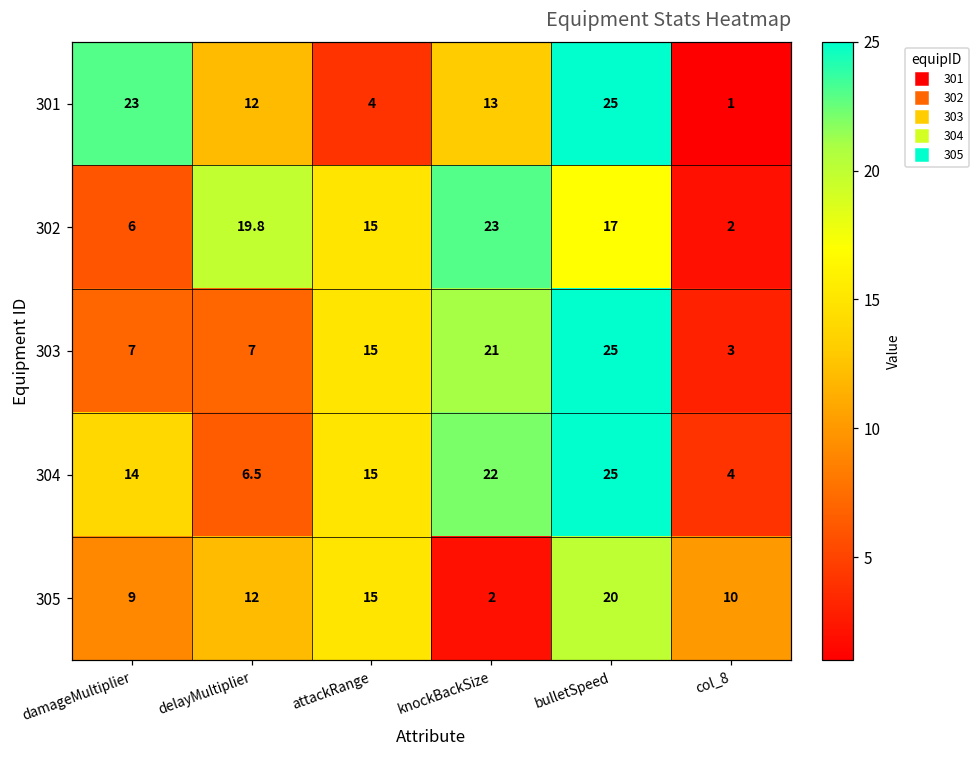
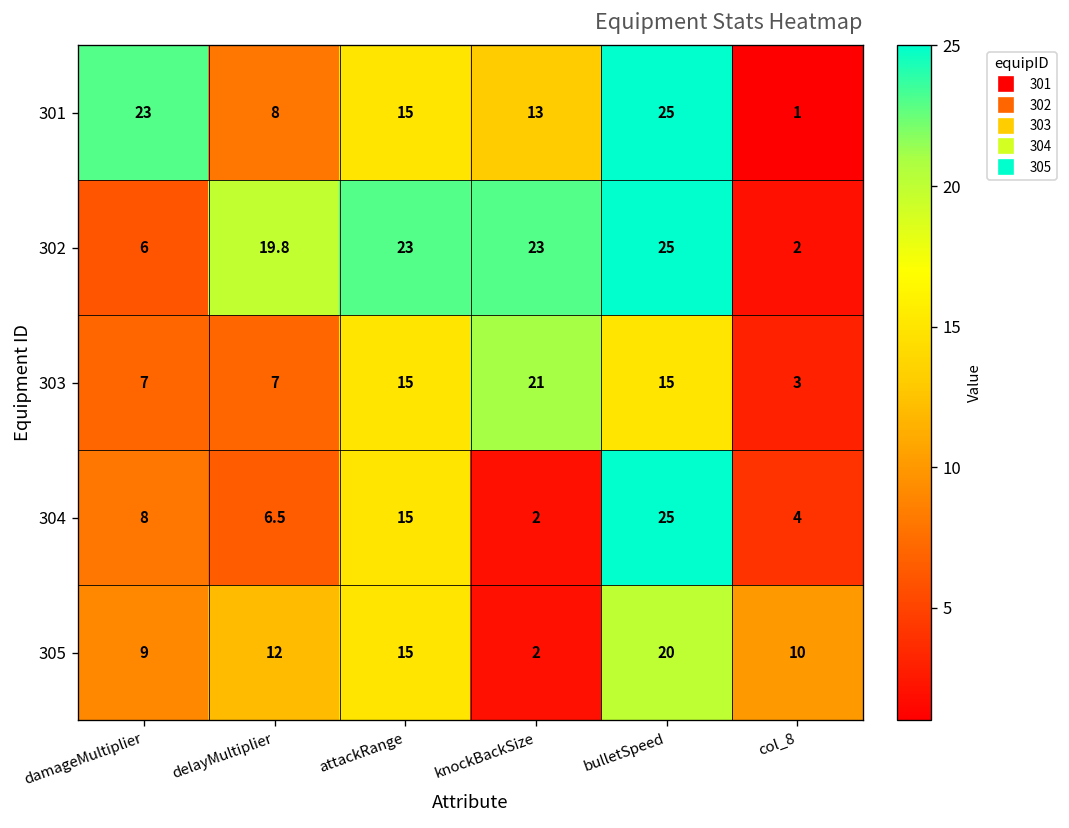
301, delayMultiplier: 12 -> 8
301, attackRange: 4 -> 15
302, attackRange: 15 -> 23
302, bulletSpeed: 17 -> 25
303, bulletSpeed: 25 -> 15
304, damageMultiplier: 14 -> 8
304, knockBackSize: 22 -> 2
